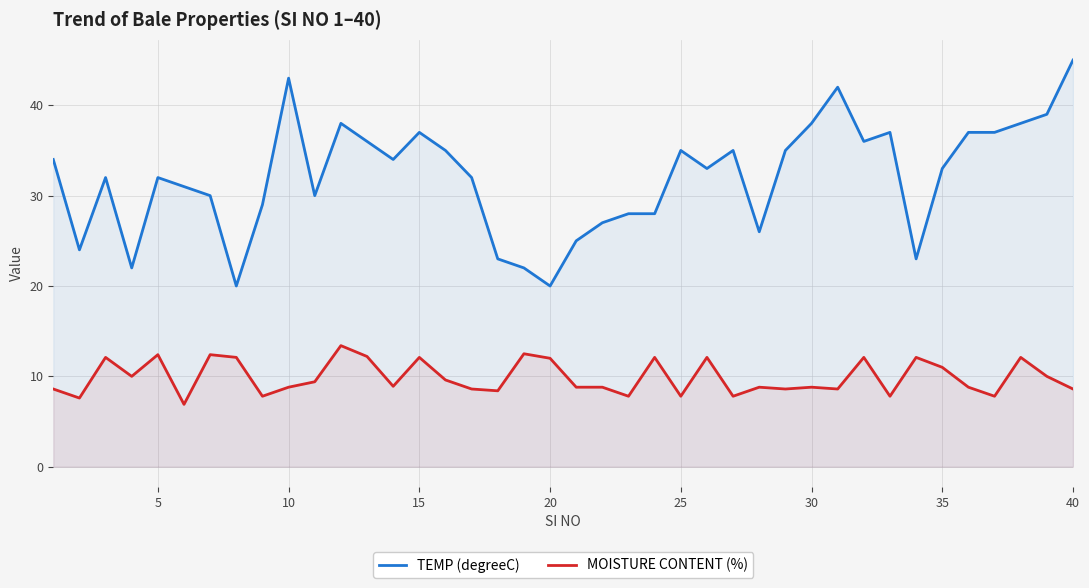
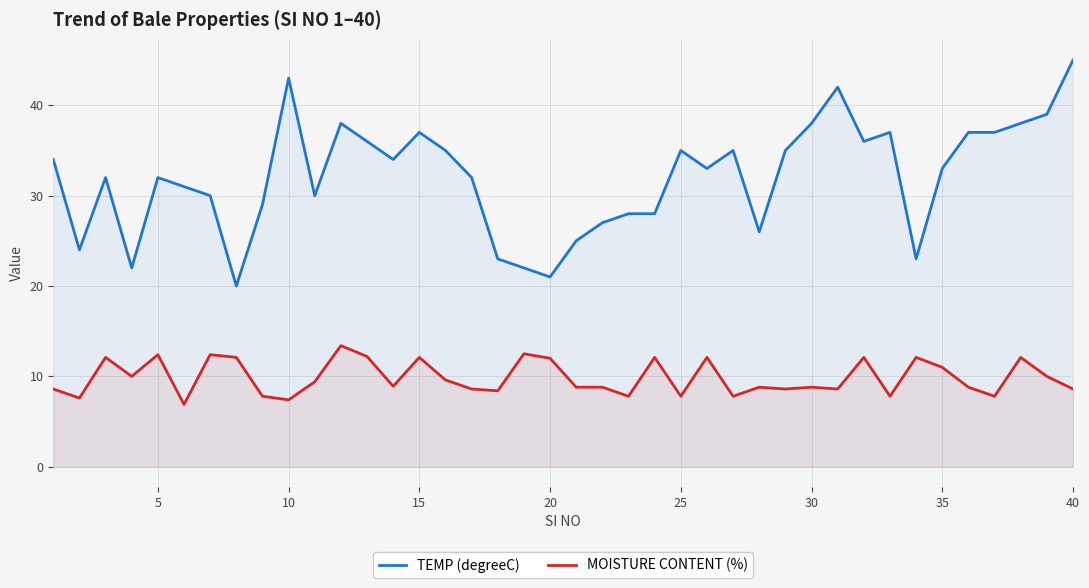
MOISTURE CONTENT (%), 10: 9 -> 7
TEMP (degreeC), 20: 20 -> 21
